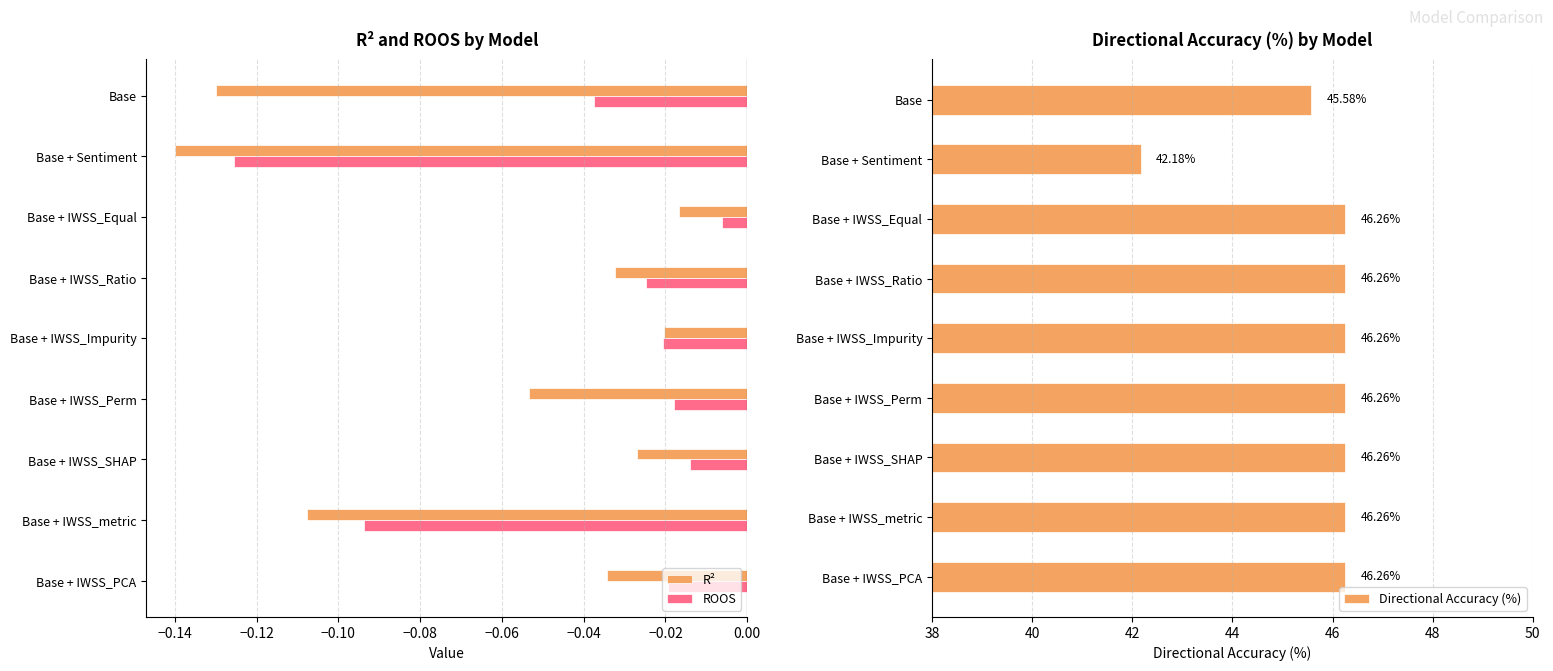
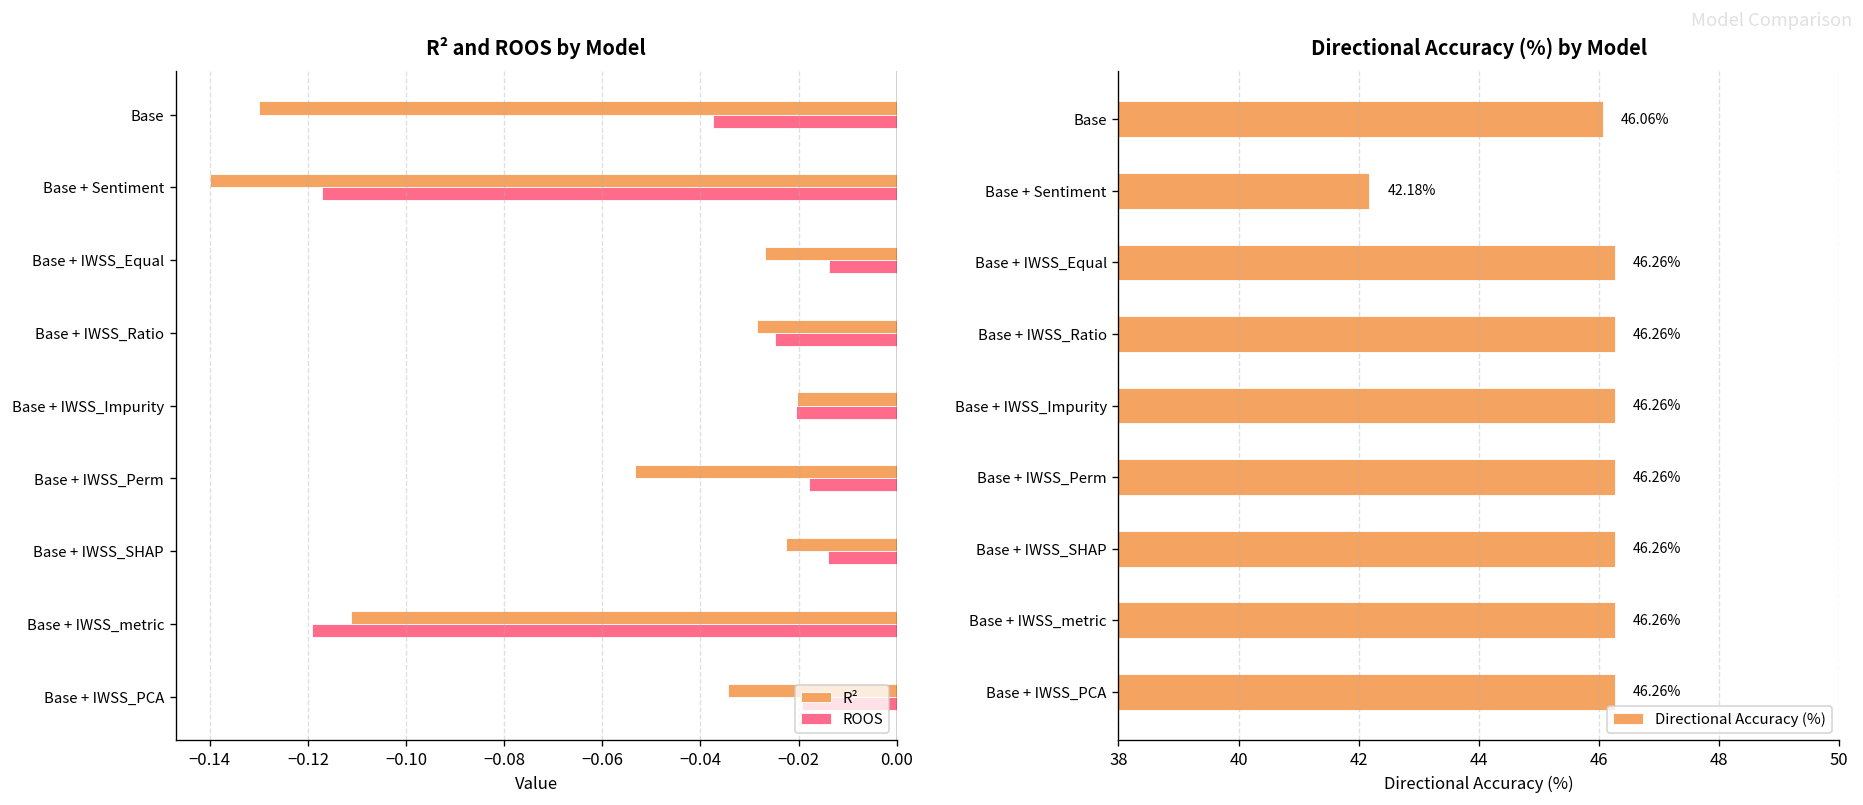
R² and ROOS by Model, ROOS, Base + Sentiment: -0.126 -> -0.117
R² and ROOS by Model, R², Base + IWSS_Equal: -0.017 -> -0.027
R² and ROOS by Model, ROOS, Base + IWSS_Equal: -0.006 -> -0.014
R² and ROOS by Model, R², Base + IWSS_Ratio: -0.032 -> -0.028
R² and ROOS by Model, R², Base + IWSS_SHAP: -0.027 -> -0.023
R² and ROOS by Model, R², Base + IWSS_metric: -0.108 -> -0.111
R² and ROOS by Model, ROOS, Base + IWSS_metric: -0.094 -> -0.119
Directional Accuracy (%) by Model, Base: 45.58% -> 46.06%
